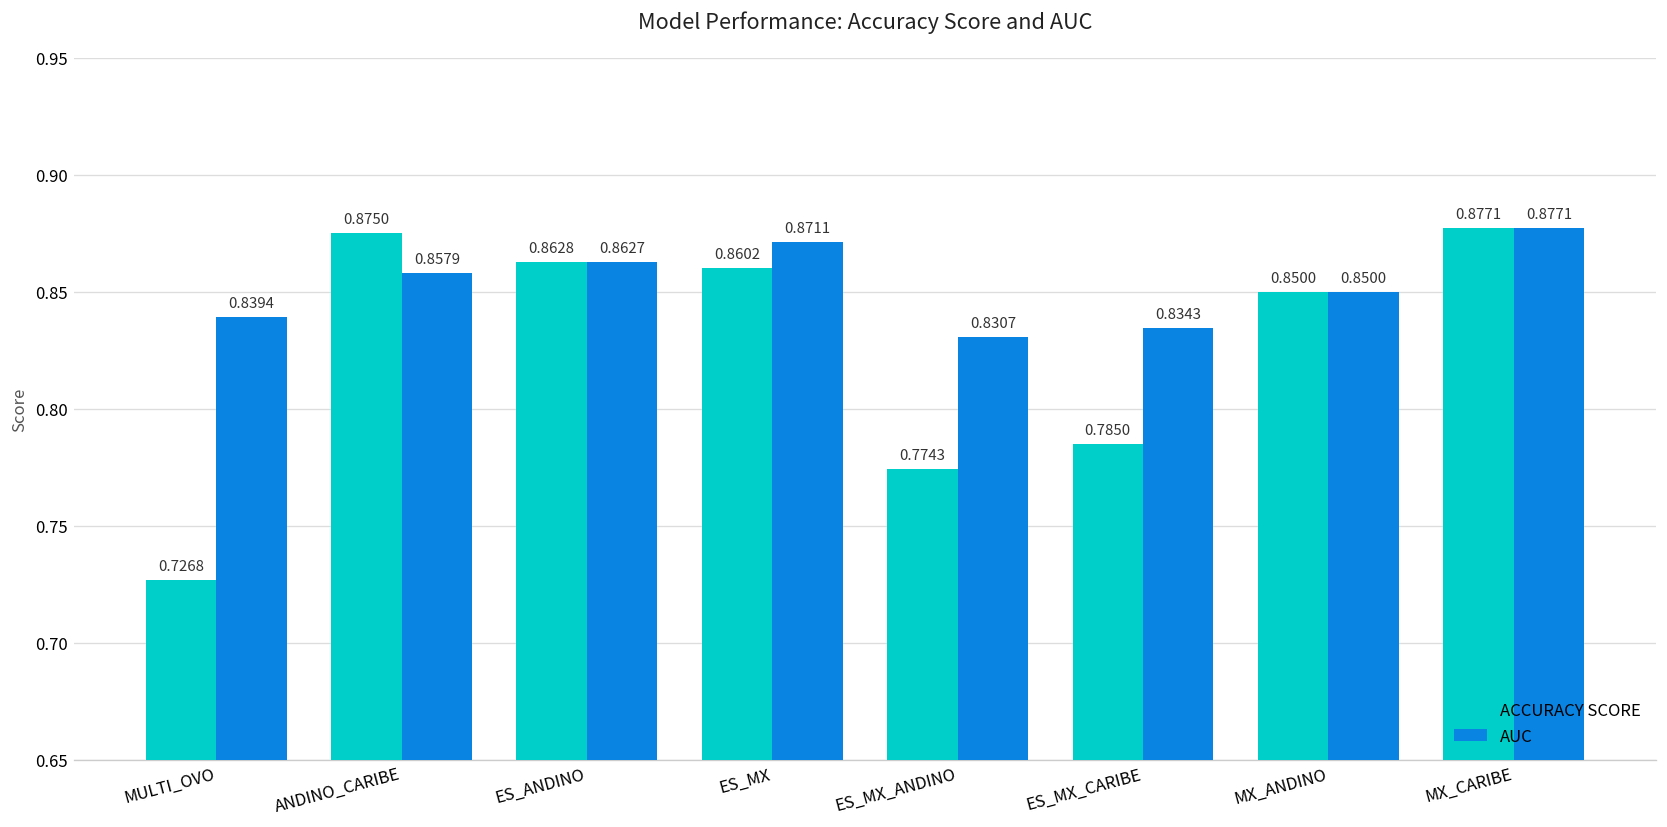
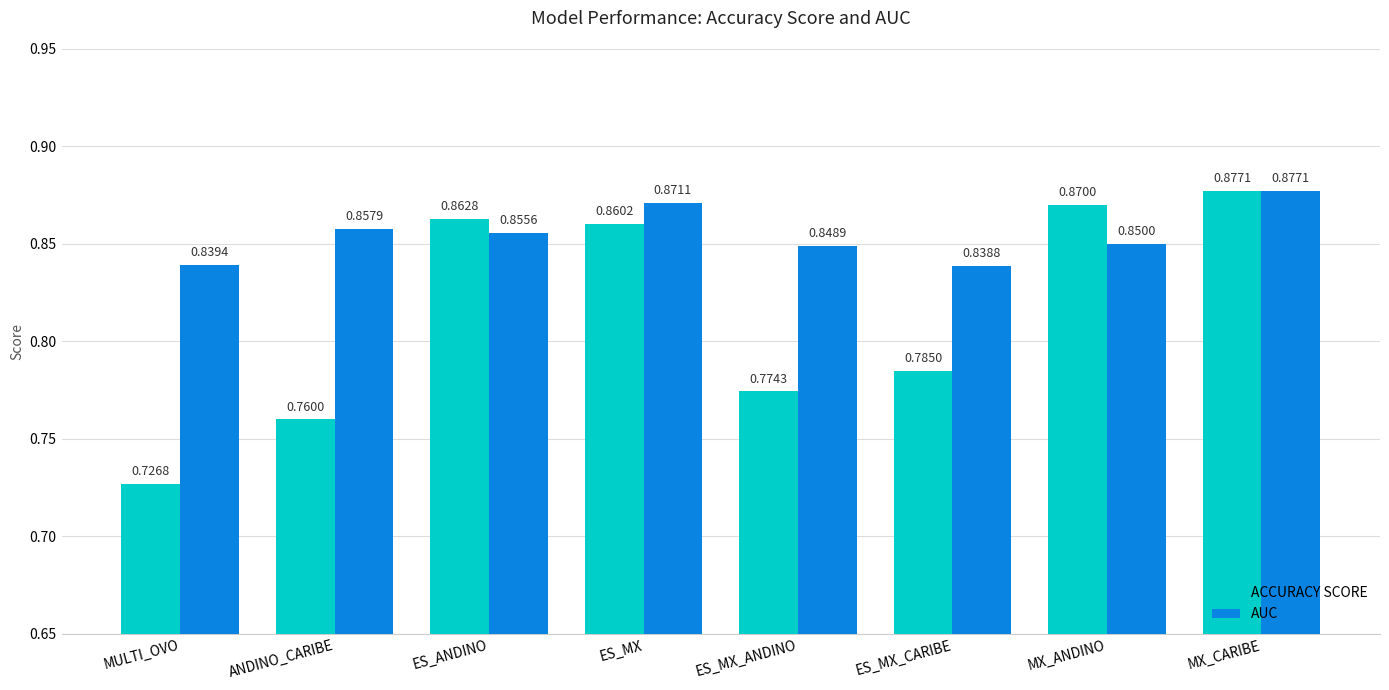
ACCURACY SCORE, ANDINO_CARIBE: 0.8750 -> 0.7600
AUC, ES_ANDINO: 0.8627 -> 0.8556
AUC, ES_MX_ANDINO: 0.8307 -> 0.8489
AUC, ES_MX_CARIBE: 0.8343 -> 0.8388
ACCURACY SCORE, MX_ANDINO: 0.8500 -> 0.8700
